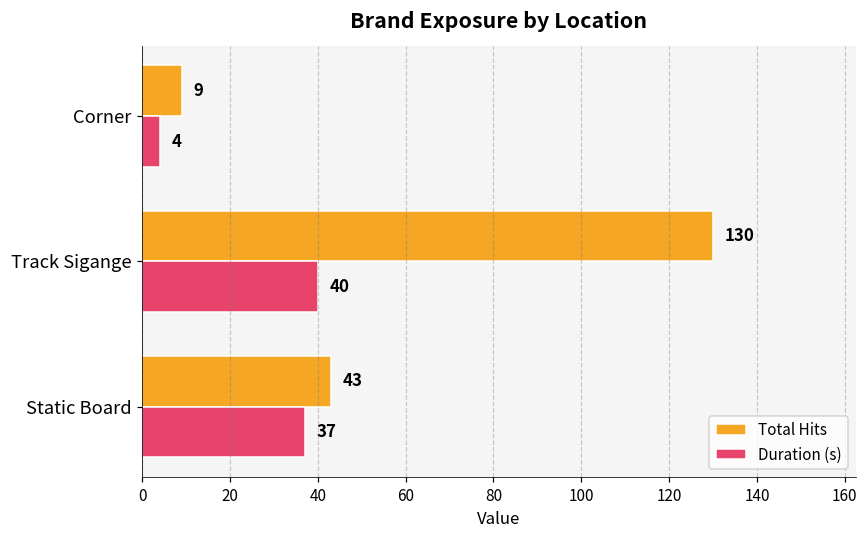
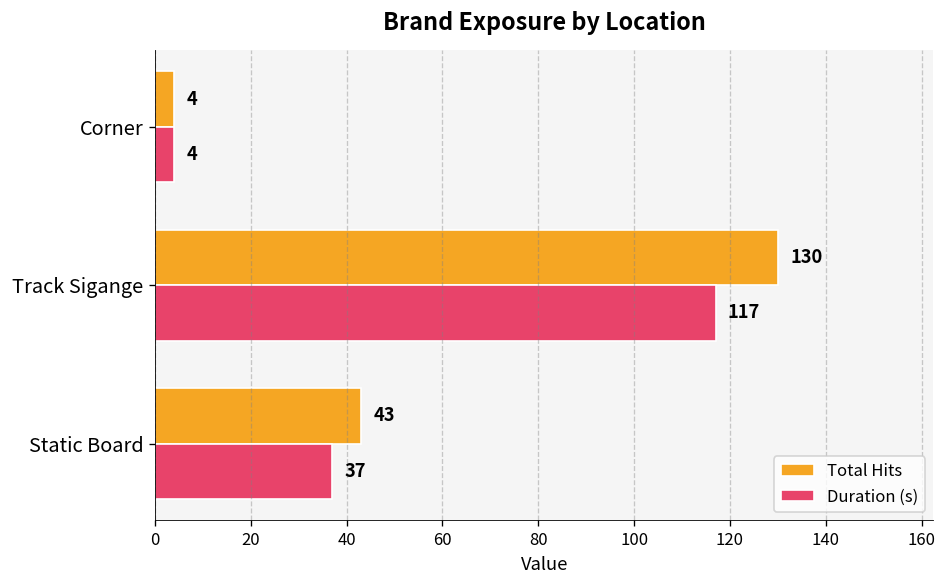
Total Hits, Corner: 9 -> 4
Duration (s), Track Sigange: 40 -> 117
